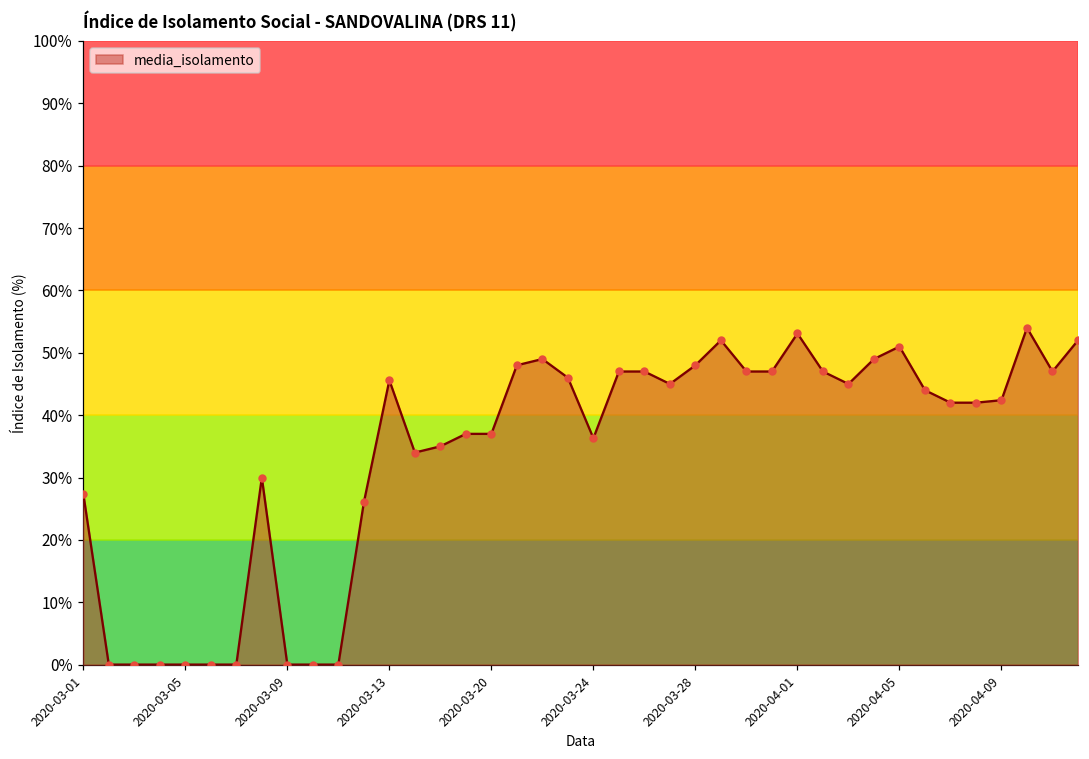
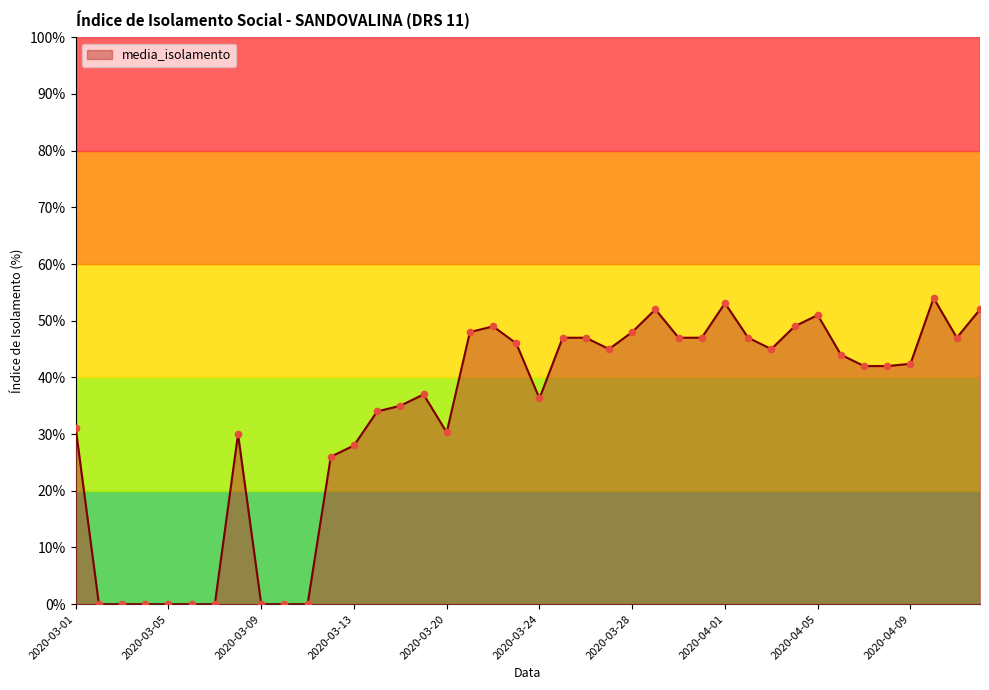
2020-03-01: 27% -> 31%
2020-03-13: 46% -> 28%
2020-03-20: 37% -> 30%
